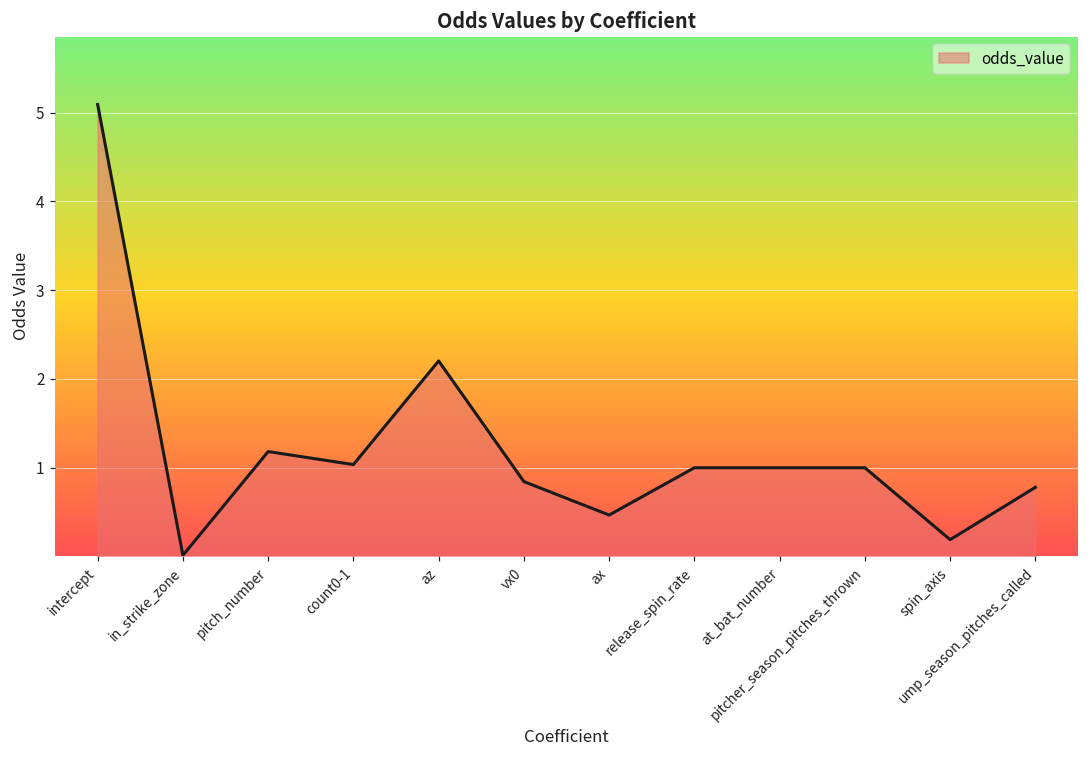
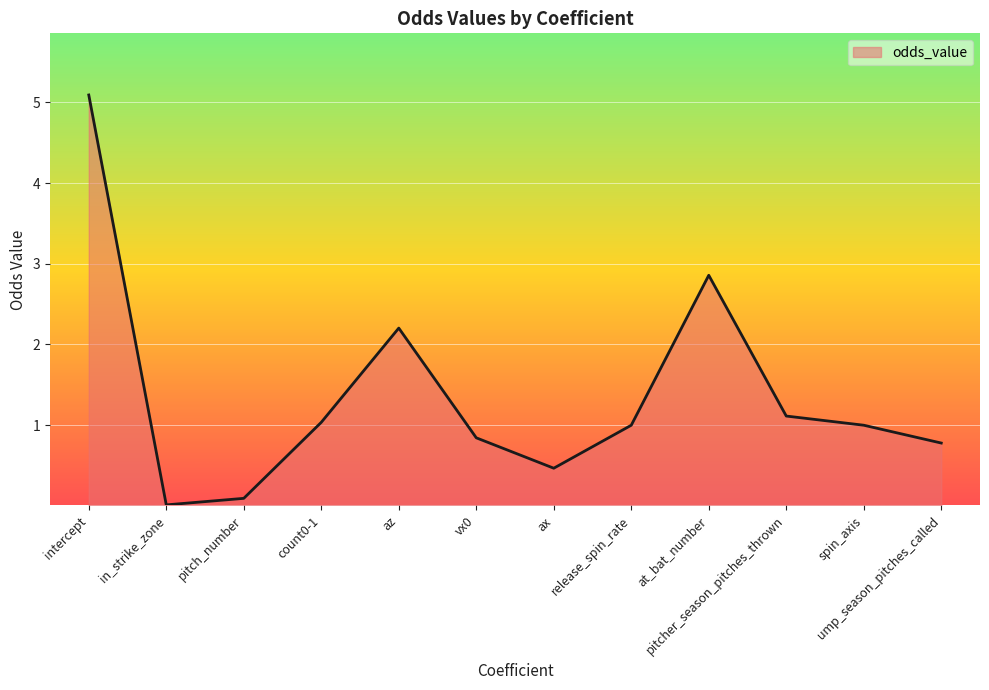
pitch_number: 1.2 -> 0.1
at_bat_number: 1.0 -> 2.9
pitcher_season_pitches_thrown: 1.0 -> 1.1
spin_axis: 0.2 -> 1.0
